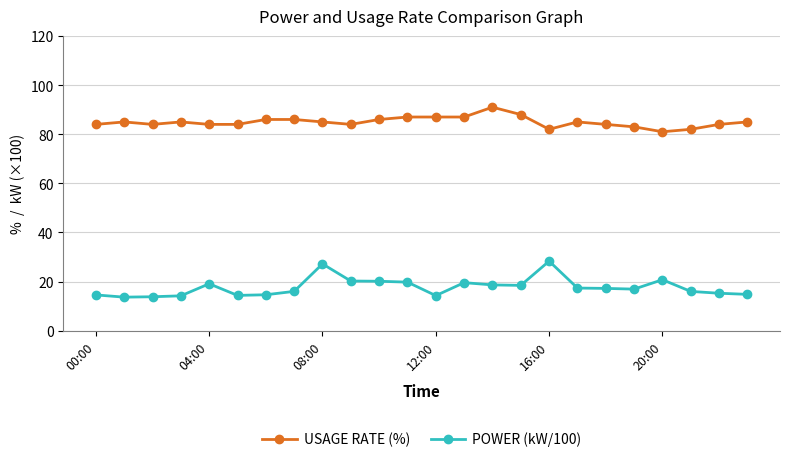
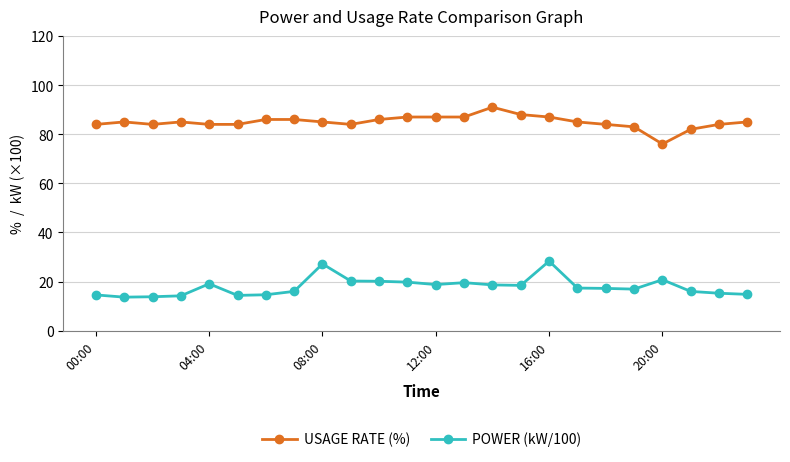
POWER (kW/100), 12:00: 14 -> 19
USAGE RATE (%), 16:00: 82 -> 87
USAGE RATE (%), 20:00: 81 -> 76
